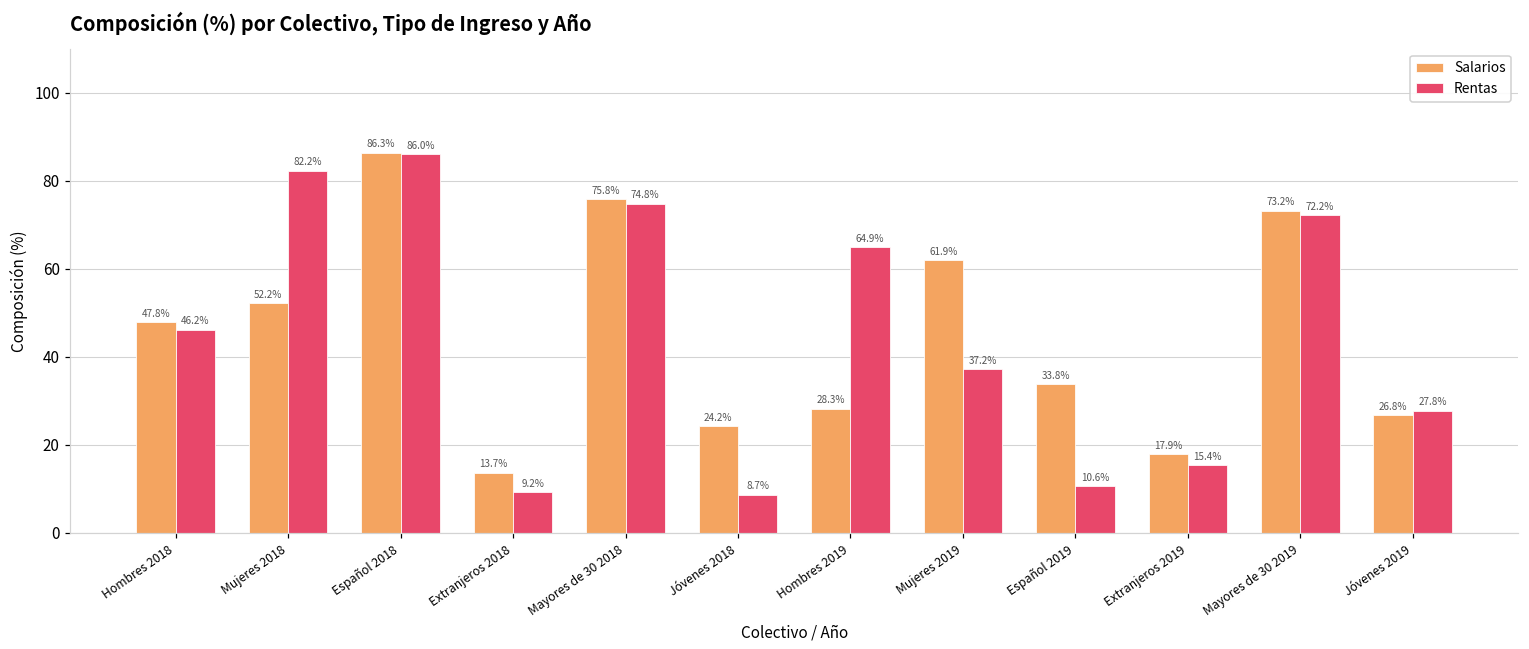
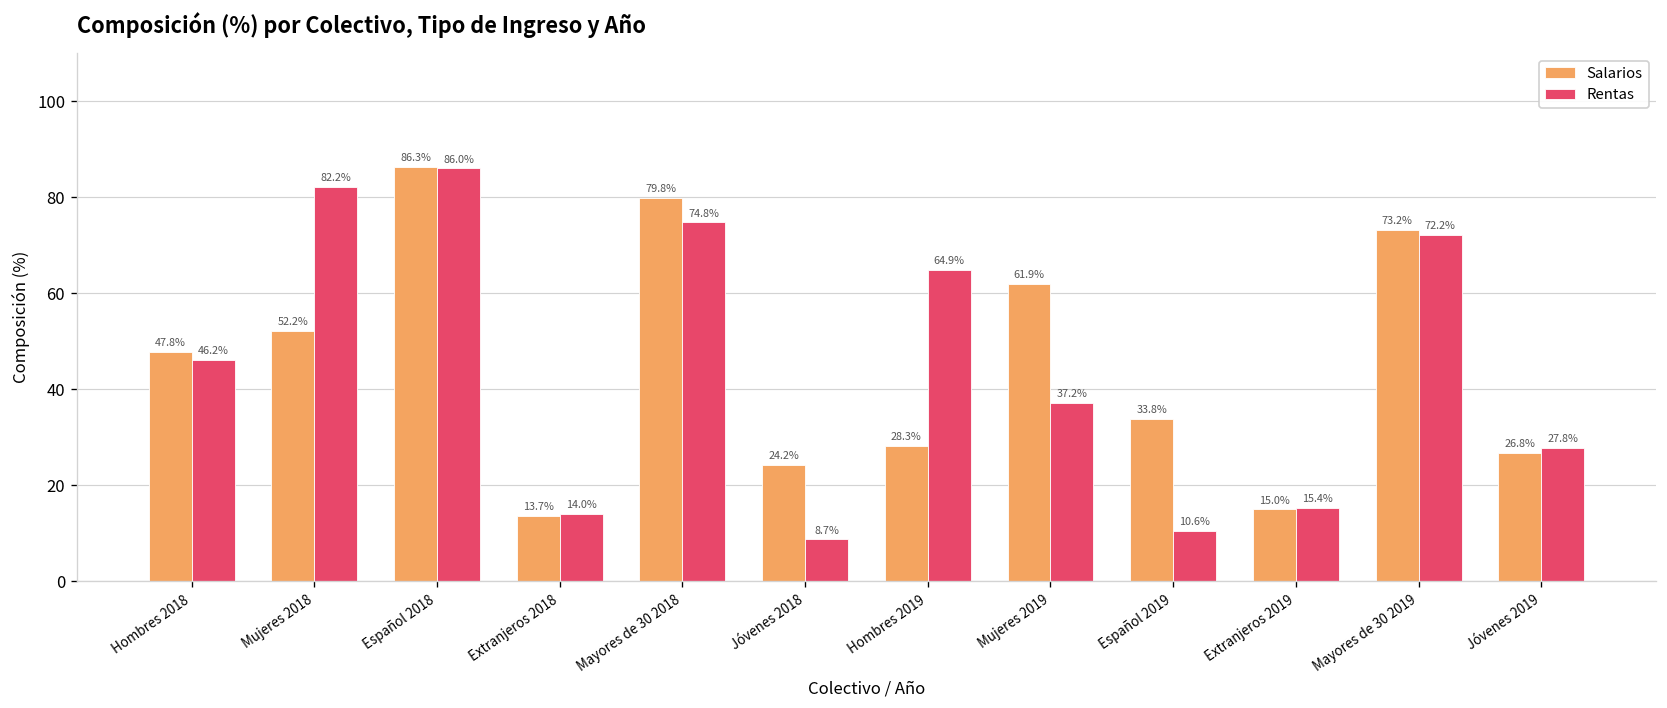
Rentas, Extranjeros 2018: 9.2% -> 14.0%
Salarios, Mayores de 30 2018: 75.8% -> 79.8%
Salarios, Extranjeros 2019: 17.9% -> 15.0%
